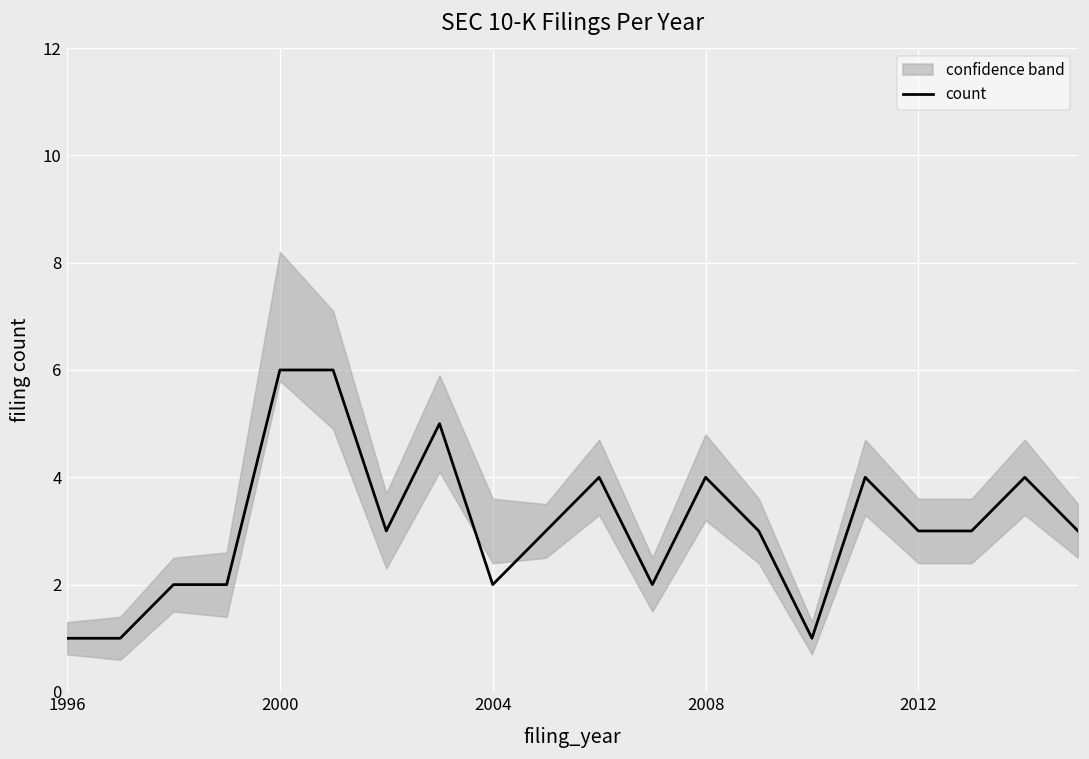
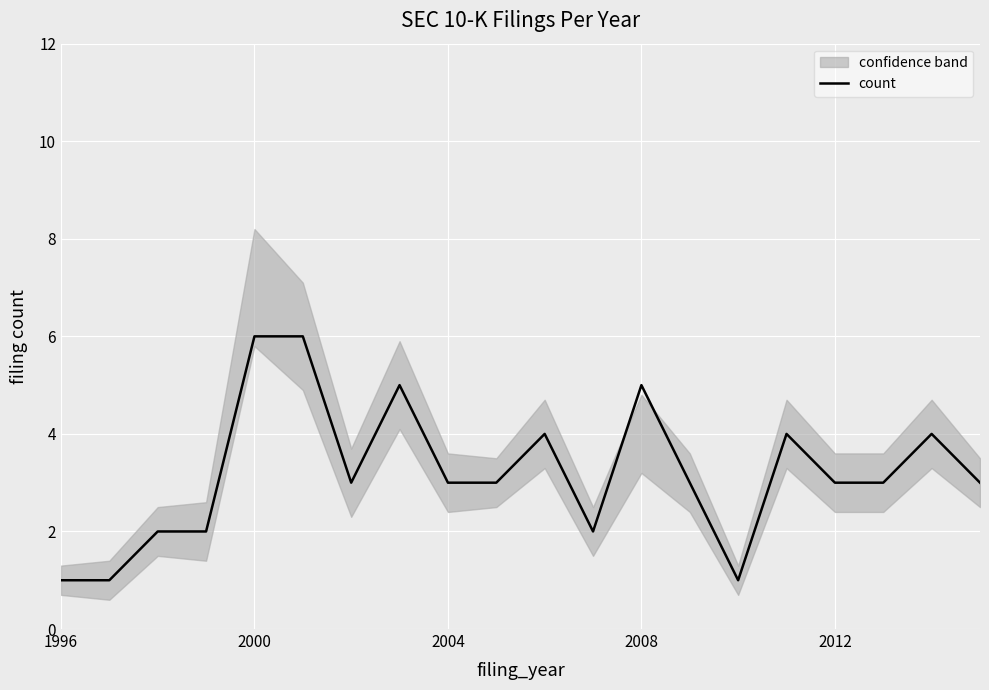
count, 2004: 2 -> 3
count, 2008: 4 -> 5
